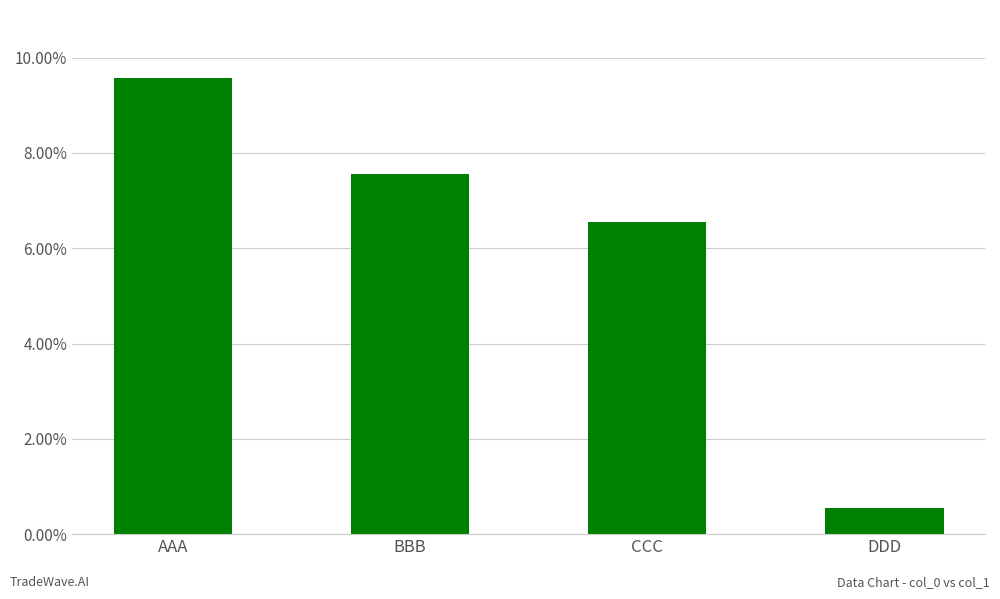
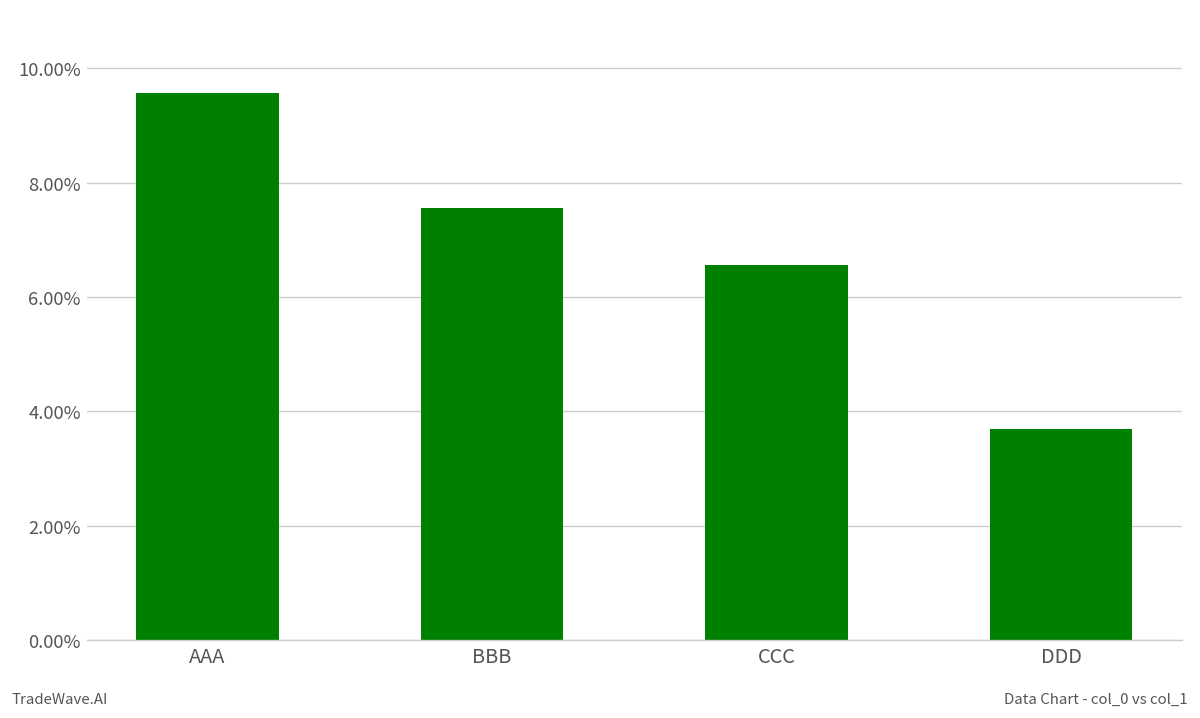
DDD: 0.5% -> 3.7%
